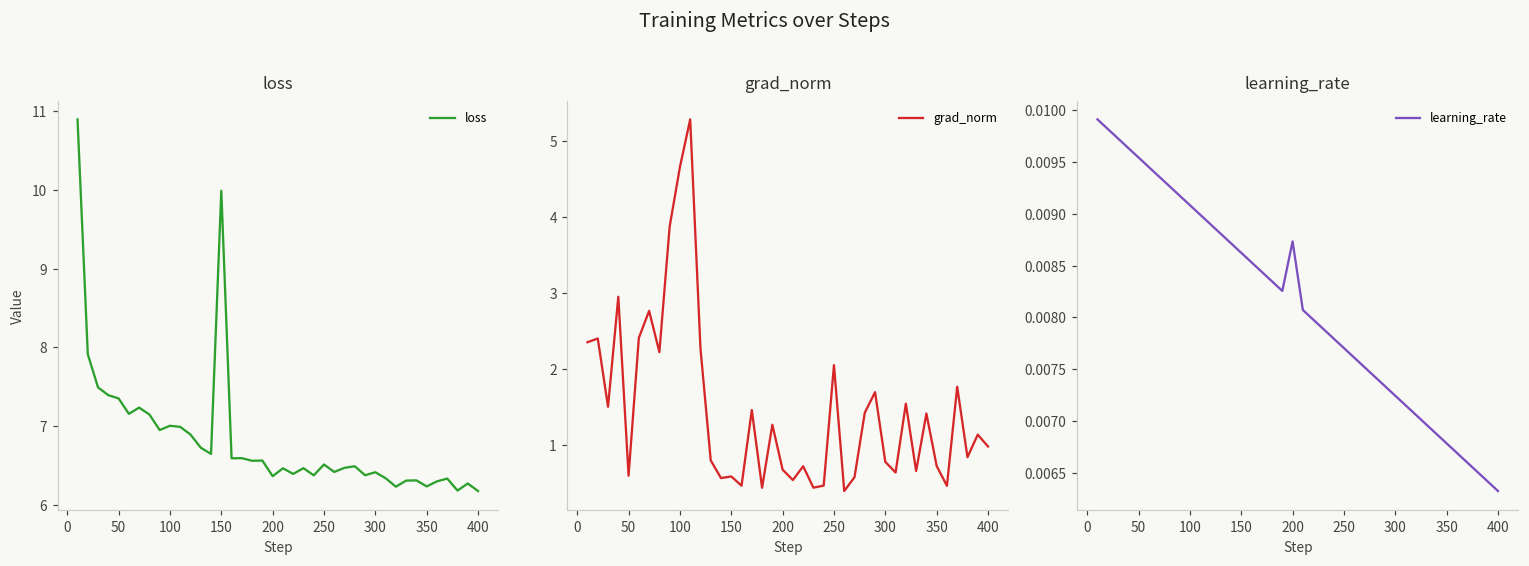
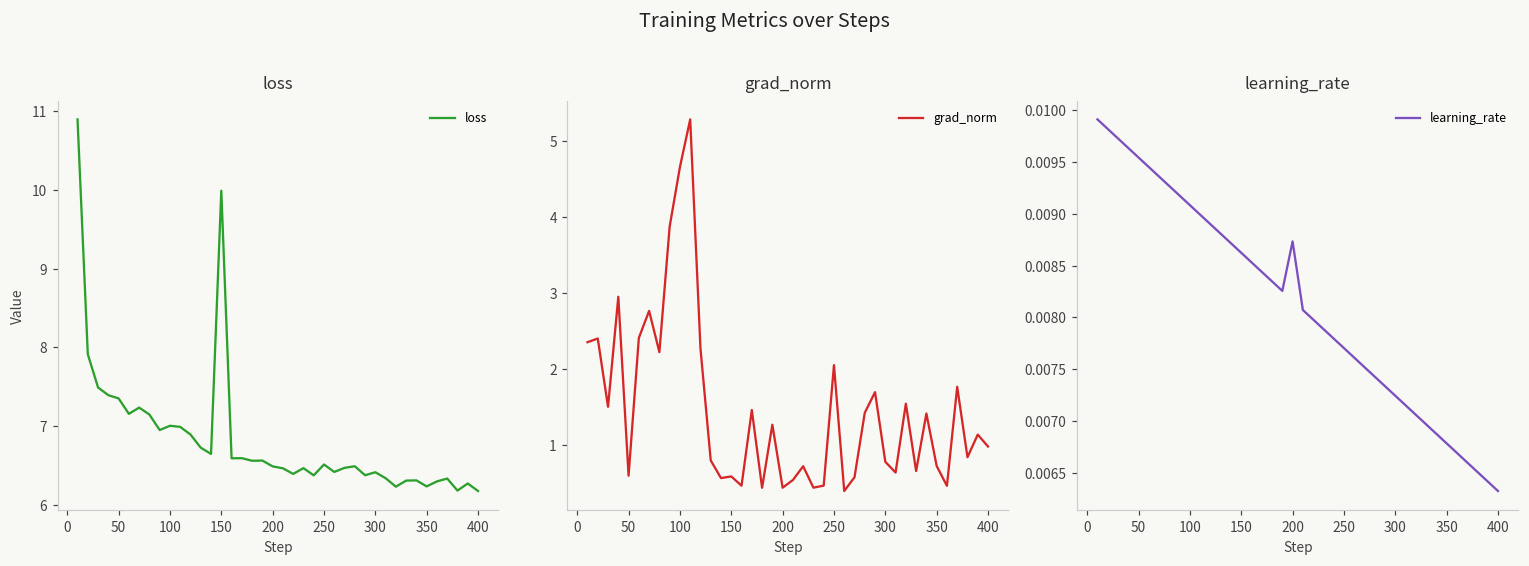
loss, 200: 6.4 -> 6.5
grad_norm, 200: 0.7 -> 0.4
